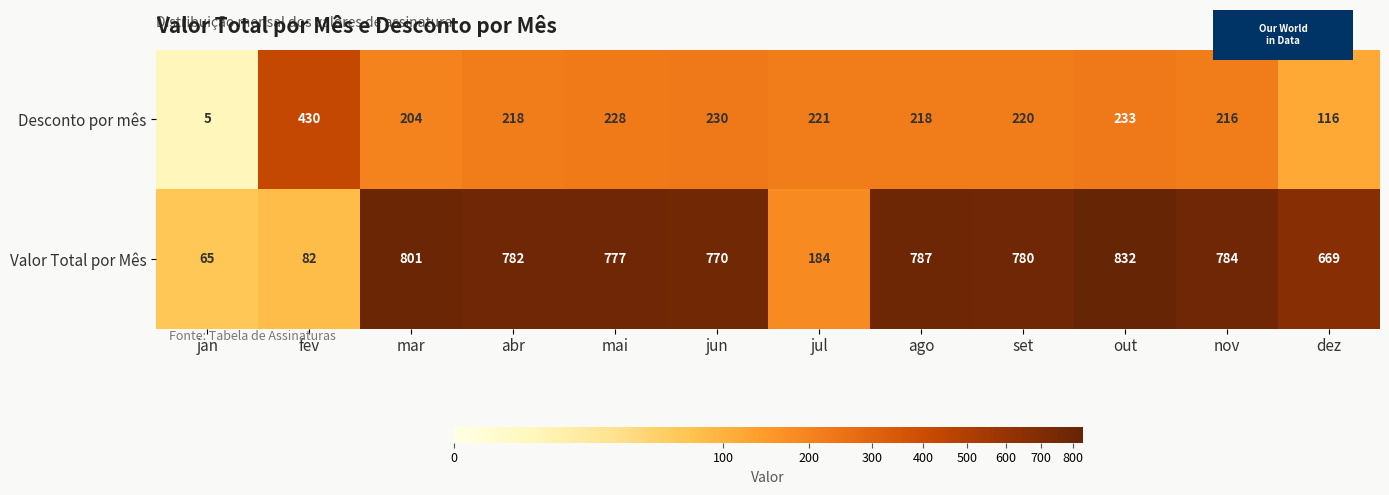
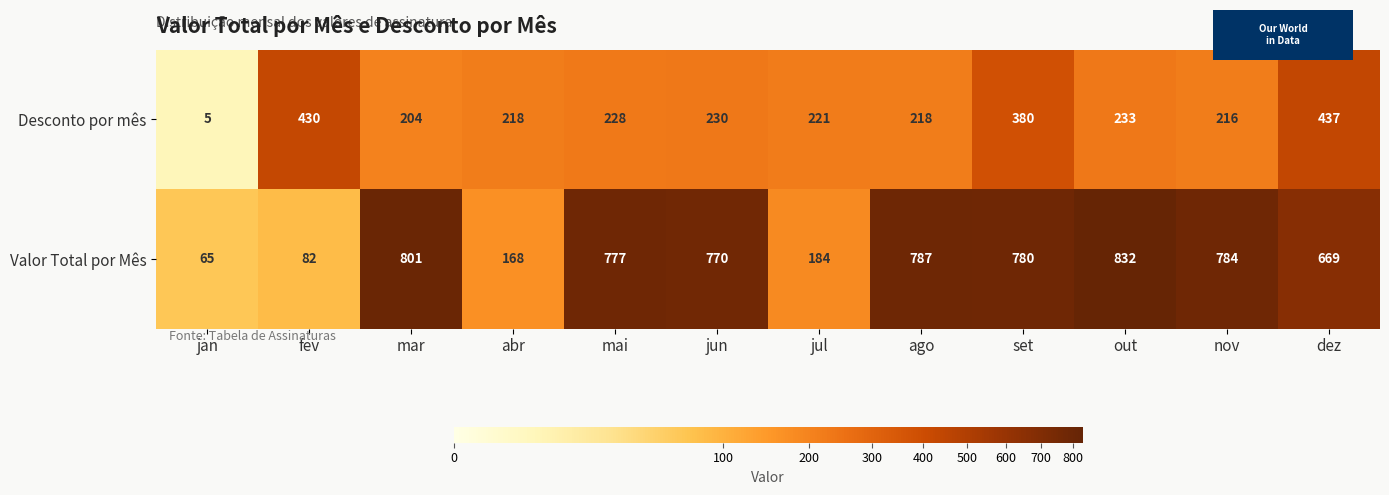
Desconto por mês, set: 220 -> 380
Desconto por mês, dez: 116 -> 437
Valor Total por Mês, abr: 782 -> 168
